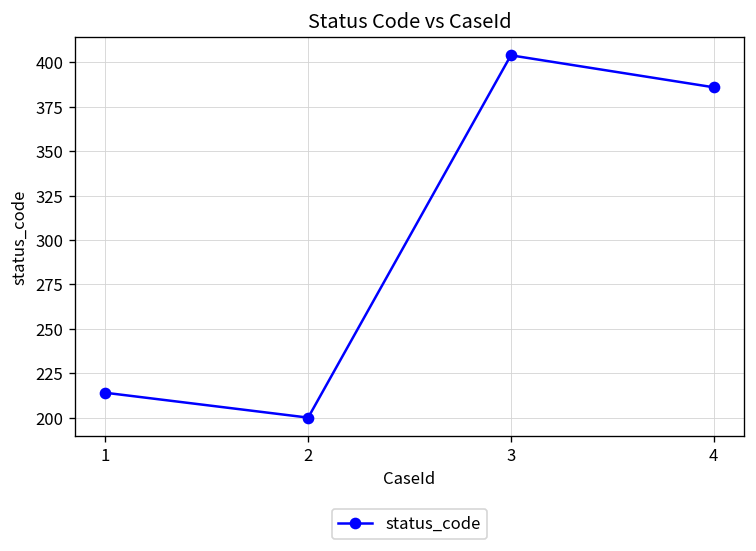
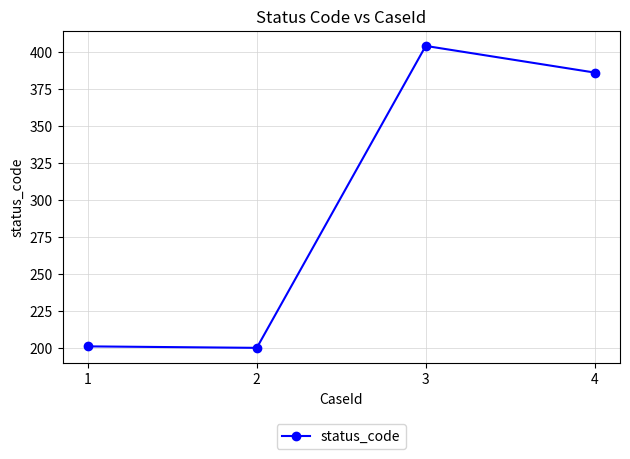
1: 214 -> 201
